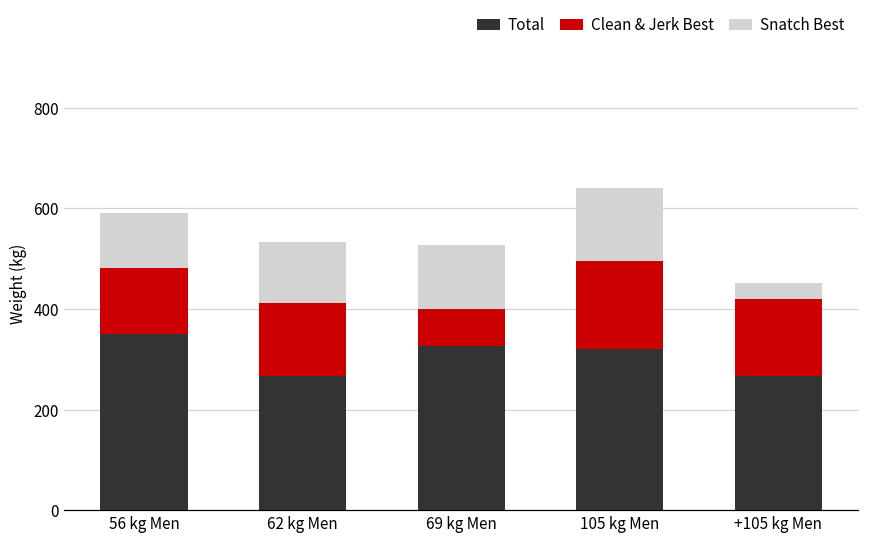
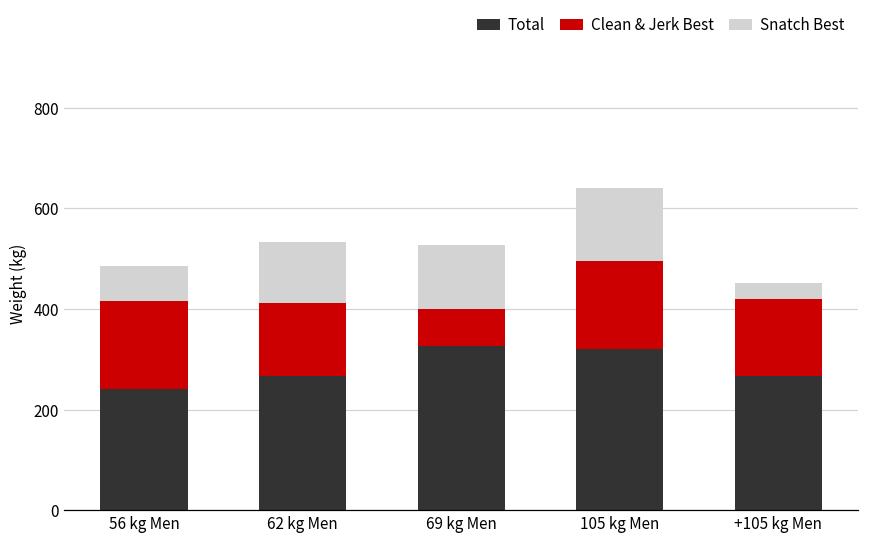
Total, 56 kg Men: 350 -> 240
Clean & Jerk Best, 56 kg Men: 130 -> 180
Snatch Best, 56 kg Men: 110 -> 70
